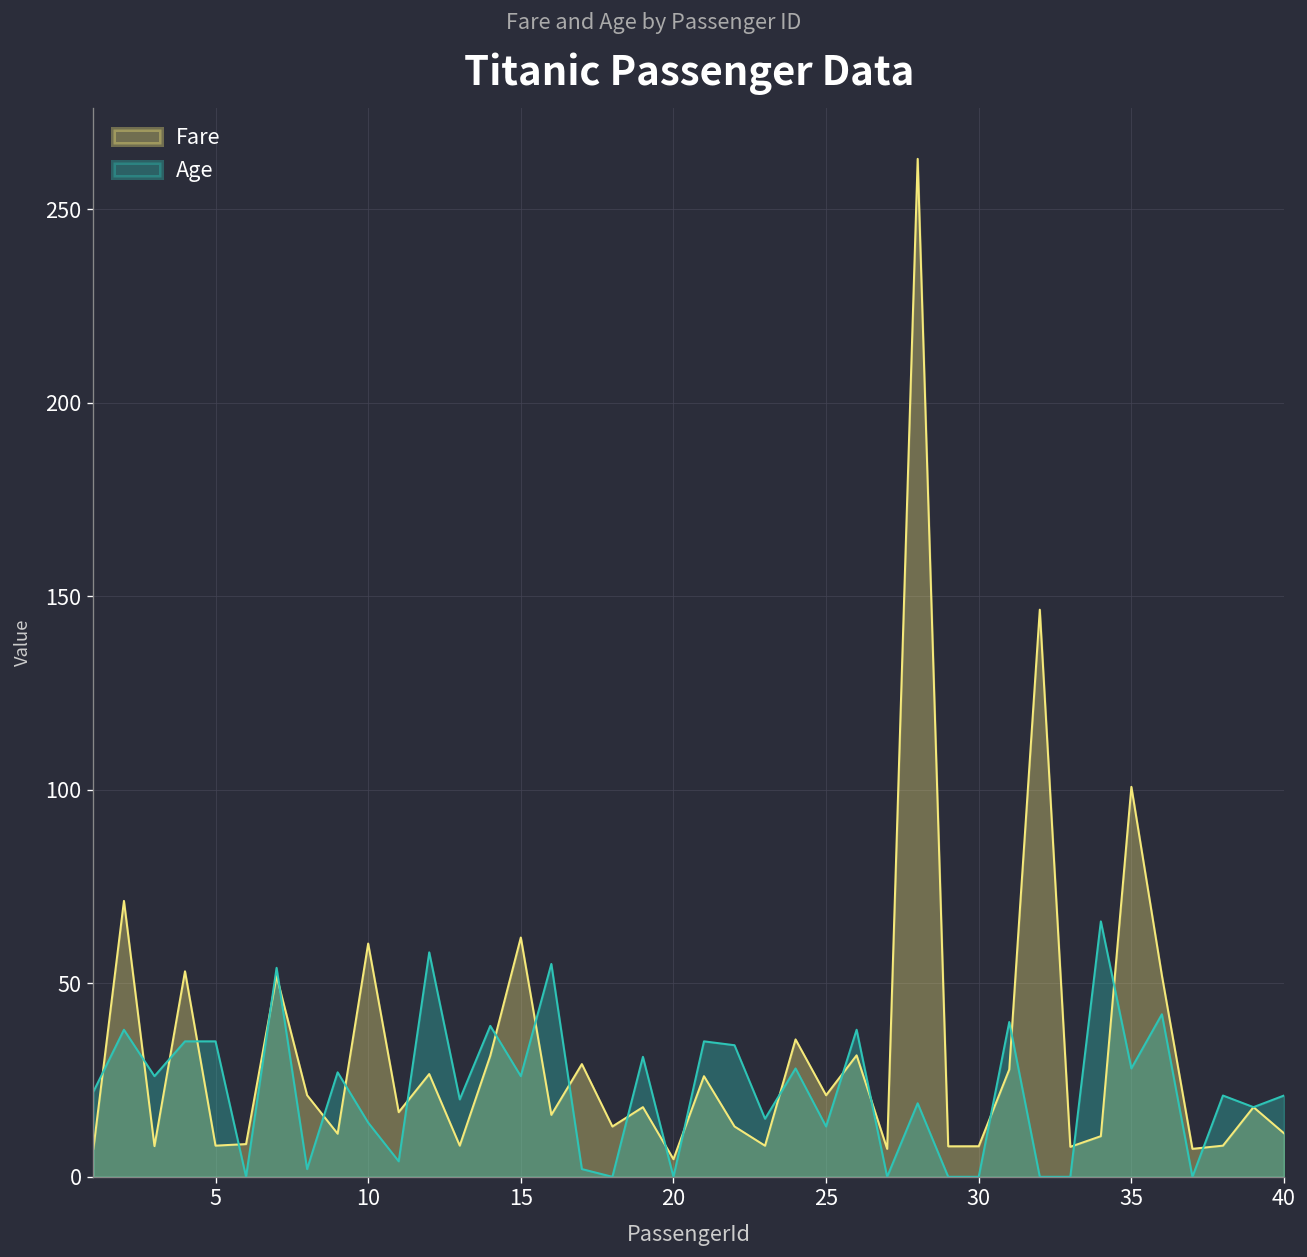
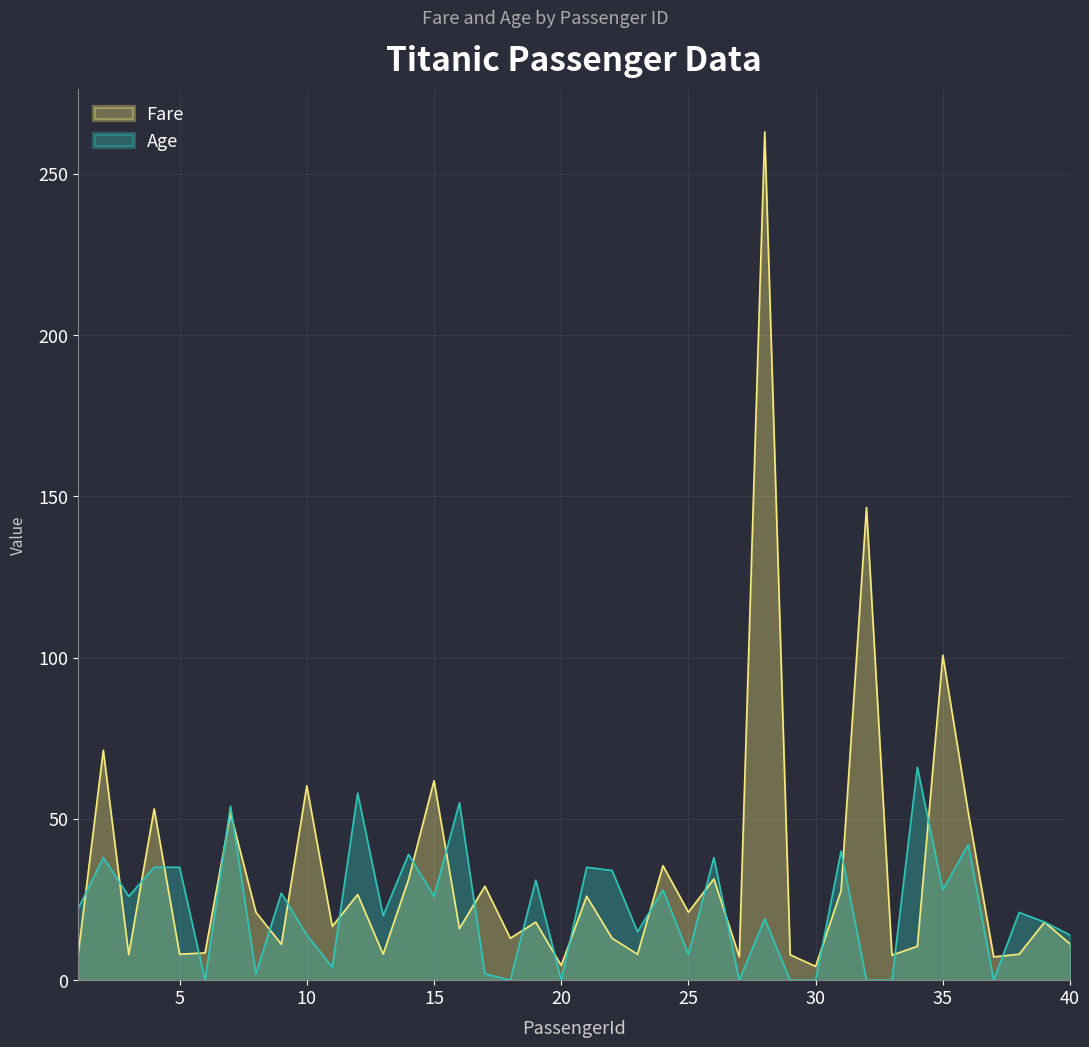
Age, 25: 13 -> 8
Fare, 30: 8 -> 4
Age, 40: 21 -> 14
